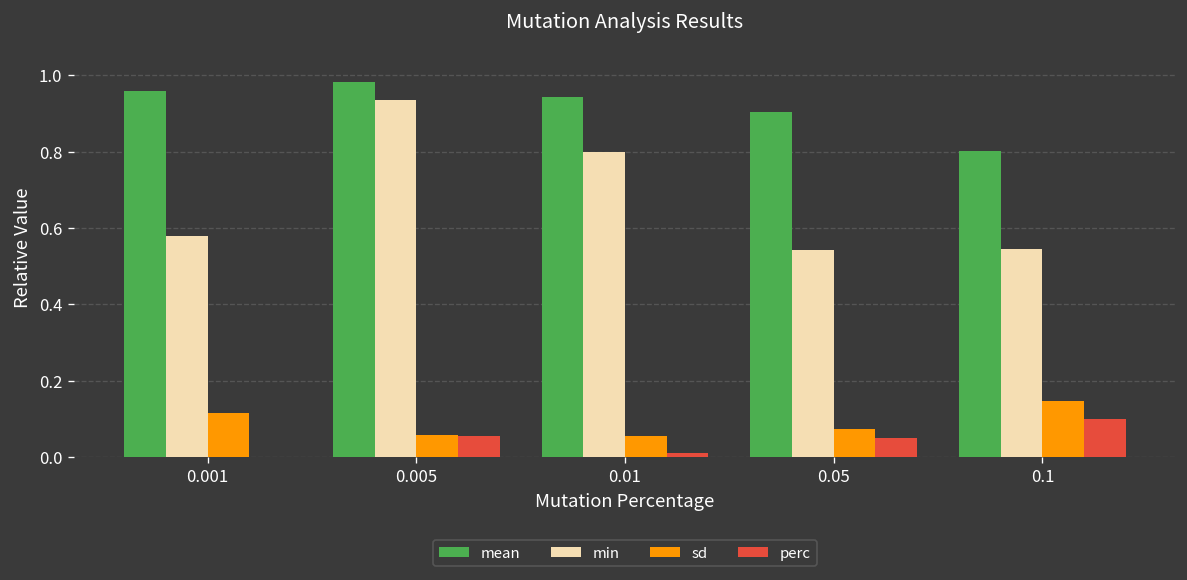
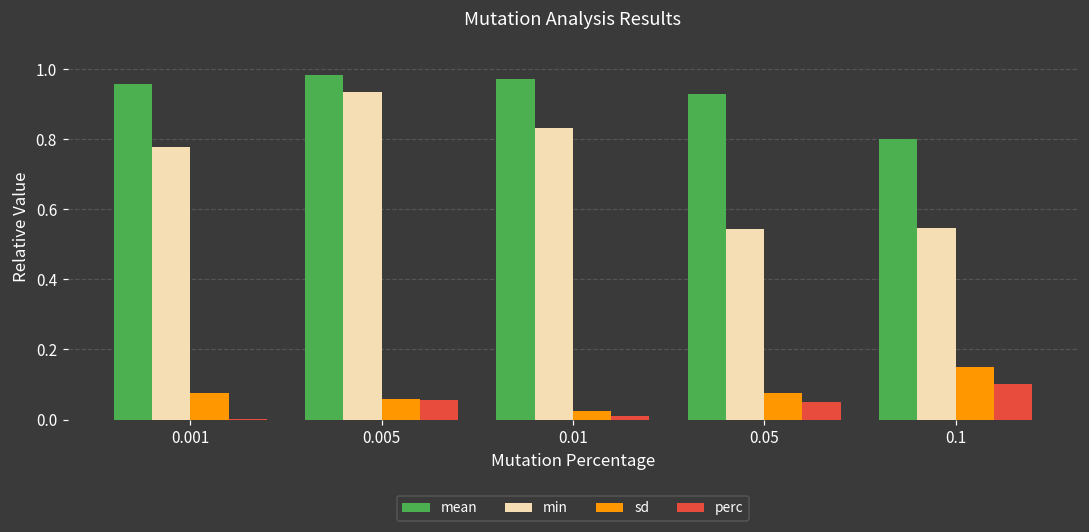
min, 0.001: 0.58 -> 0.78
sd, 0.001: 0.12 -> 0.08
mean, 0.01: 0.94 -> 0.97
min, 0.01: 0.80 -> 0.83
sd, 0.01: 0.05 -> 0.02
mean, 0.05: 0.90 -> 0.93
